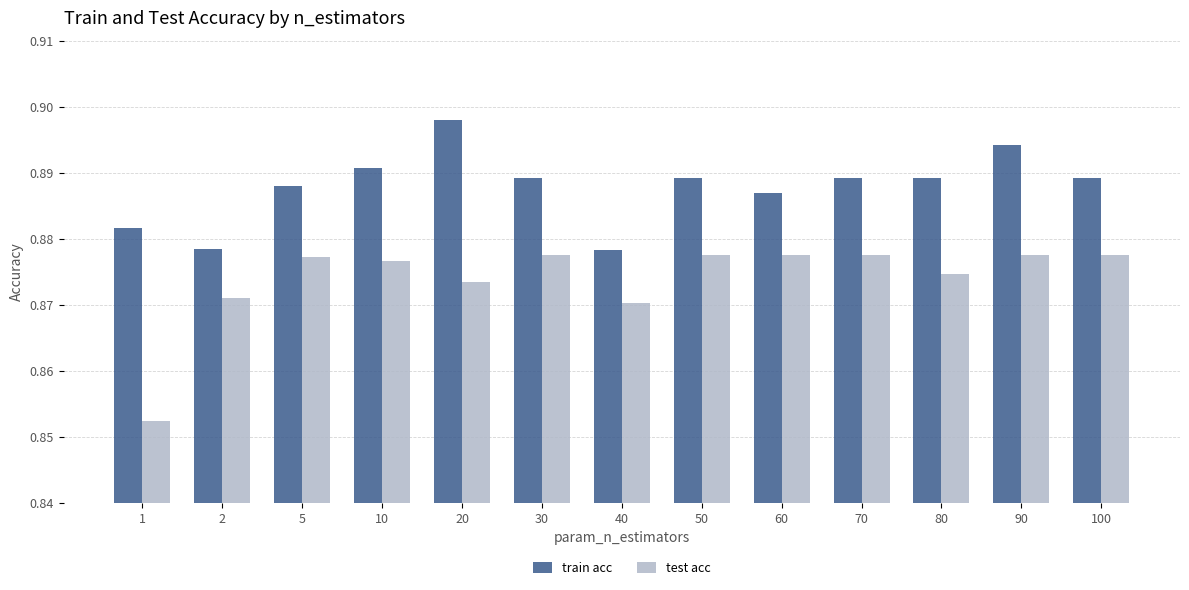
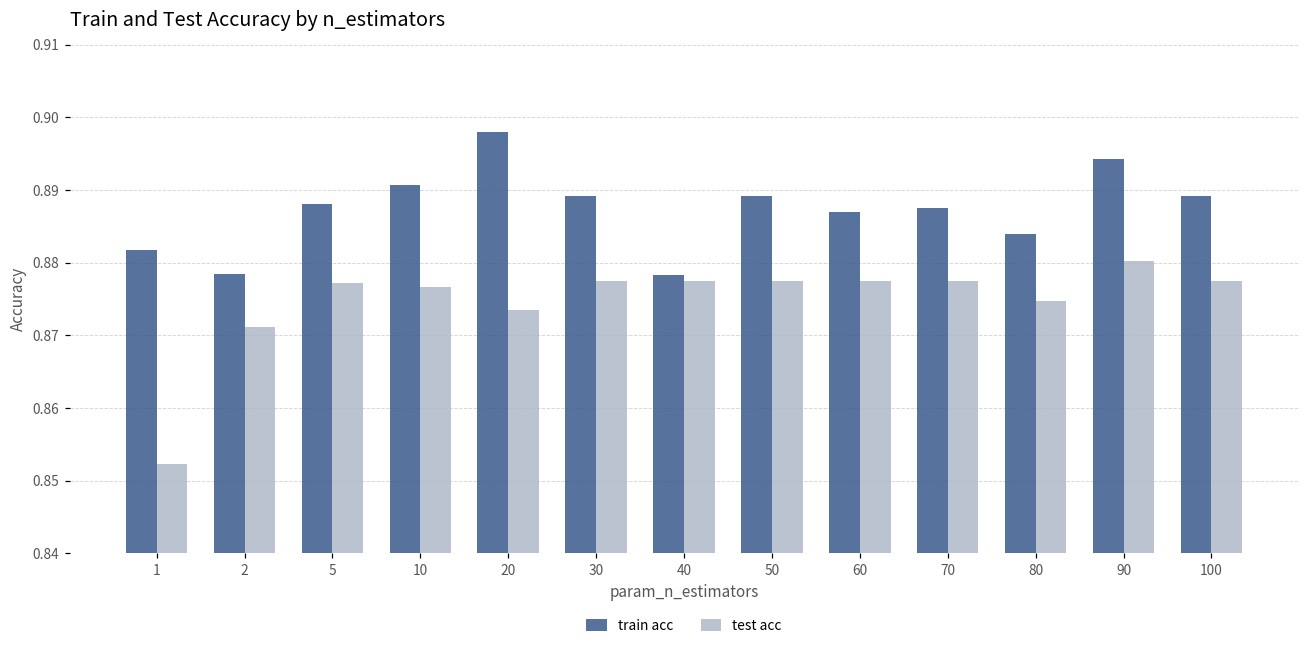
test acc, 40: 0.870 -> 0.878
train acc, 70: 0.889 -> 0.887
train acc, 80: 0.889 -> 0.884
test acc, 90: 0.878 -> 0.880
